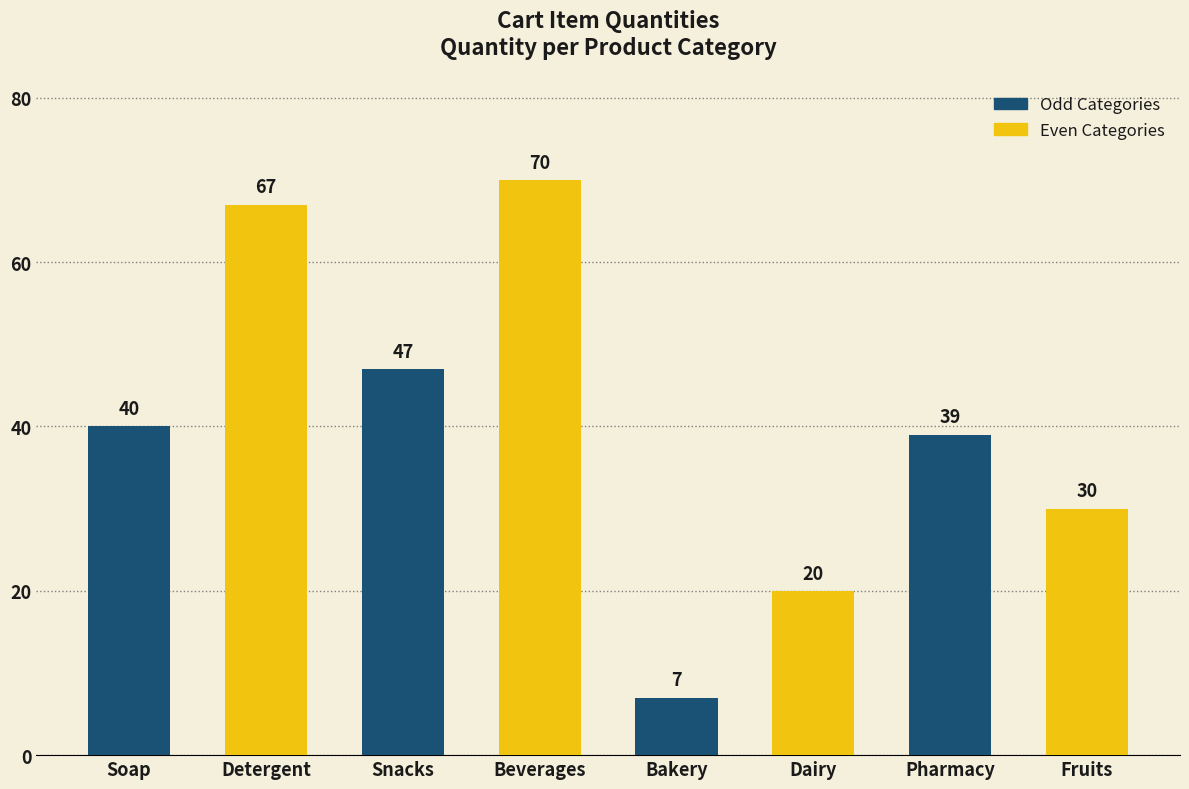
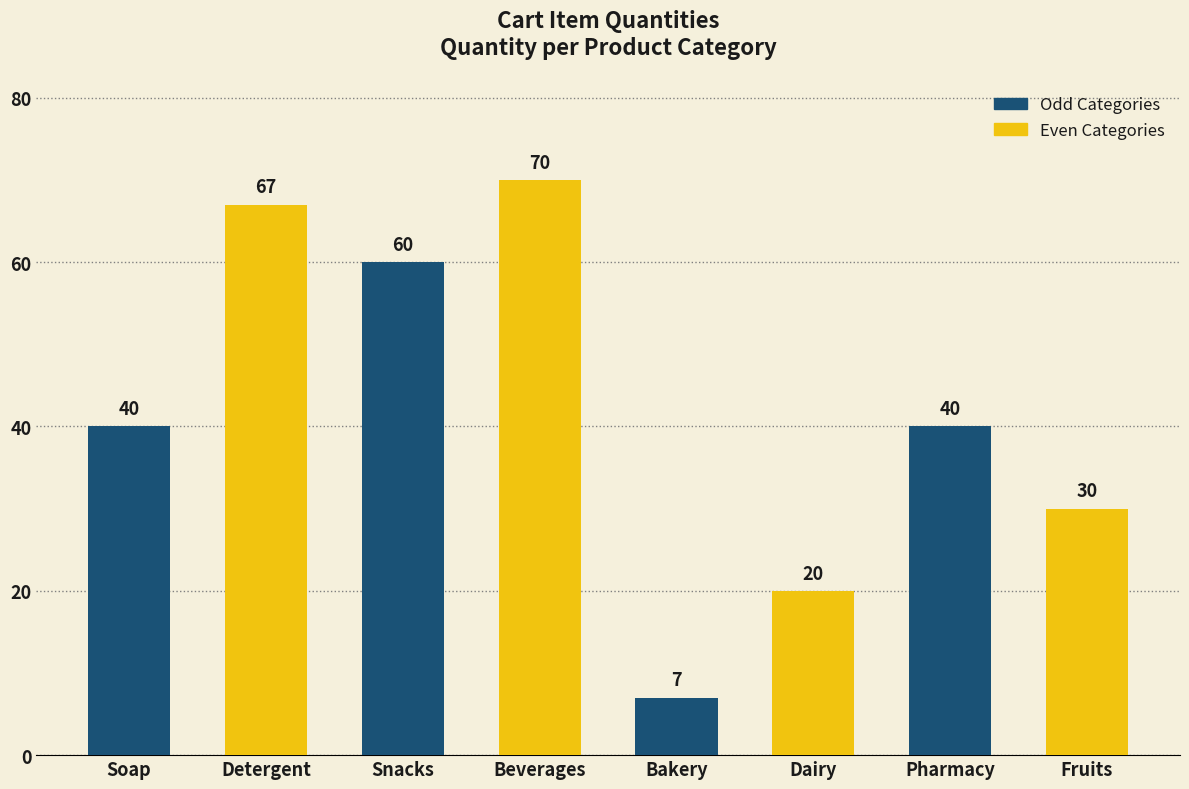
Snacks: 47 -> 60
Pharmacy: 39 -> 40
